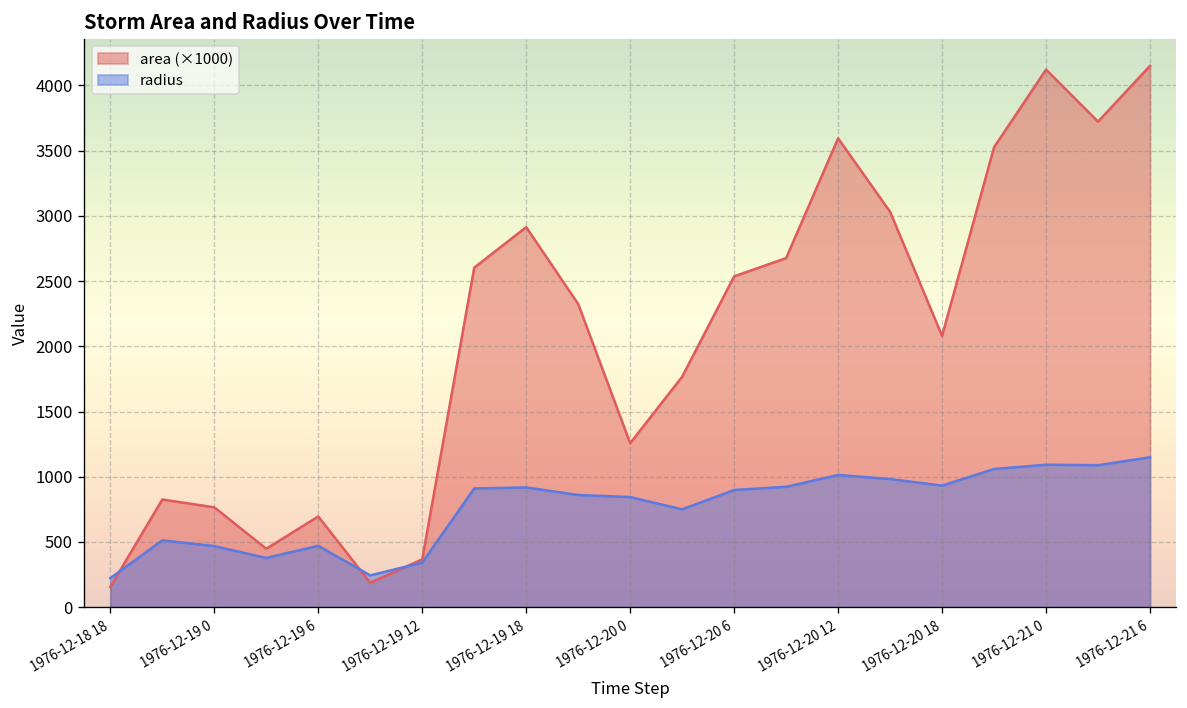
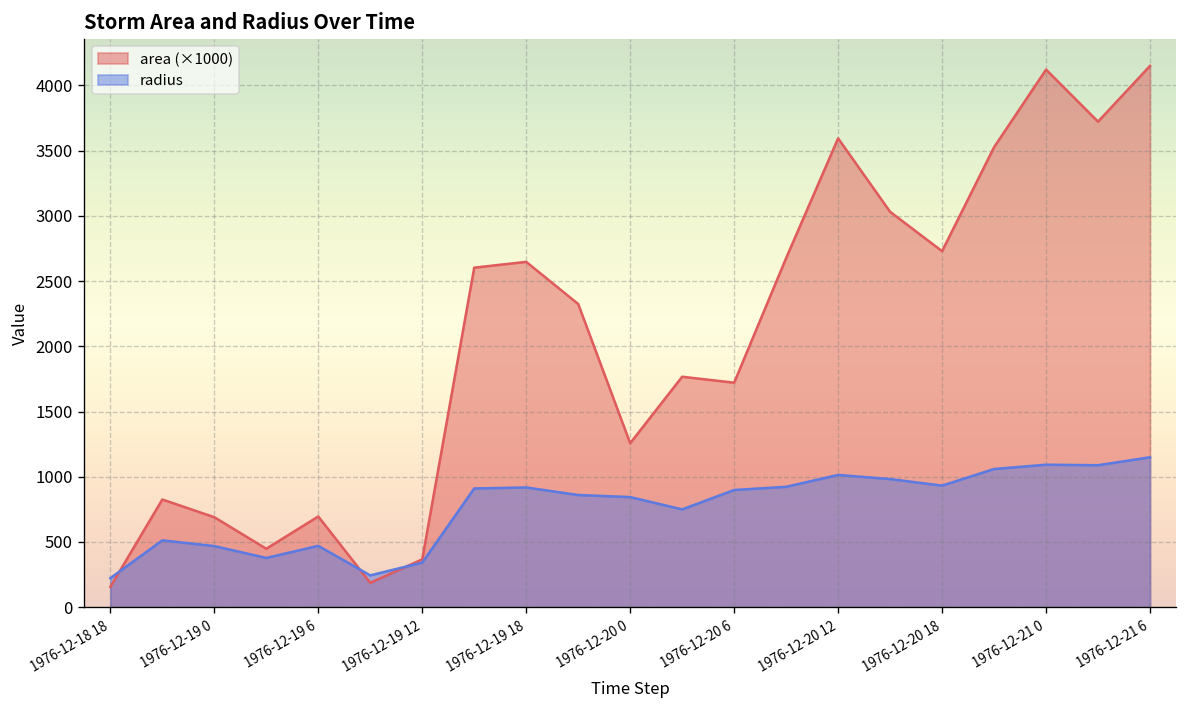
area (×1000), 1976-12-19 0: 770 -> 690
area (×1000), 1976-12-19 18: 2910 -> 2650
area (×1000), 1976-12-20 6: 2540 -> 1720
area (×1000), 1976-12-20 18: 2080 -> 2730
